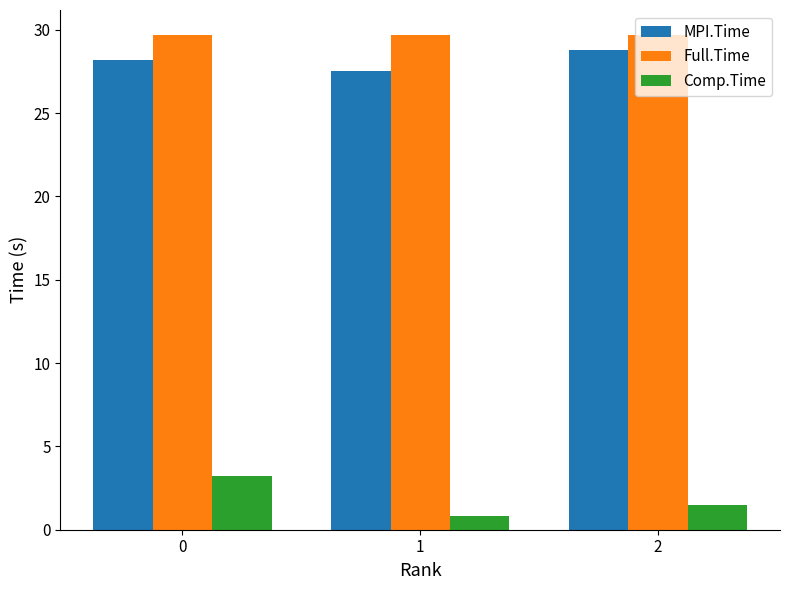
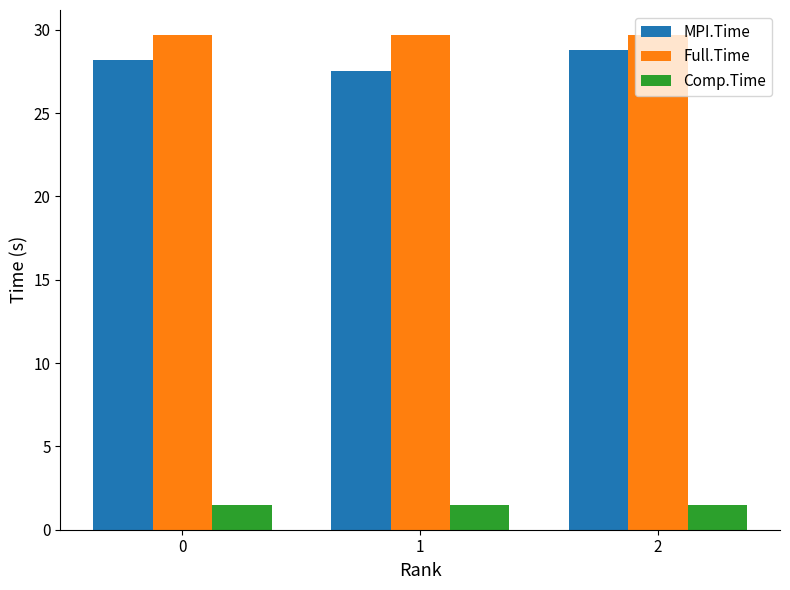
Comp.Time, 0: 3.2 -> 1.5
Comp.Time, 1: 0.8 -> 1.5
